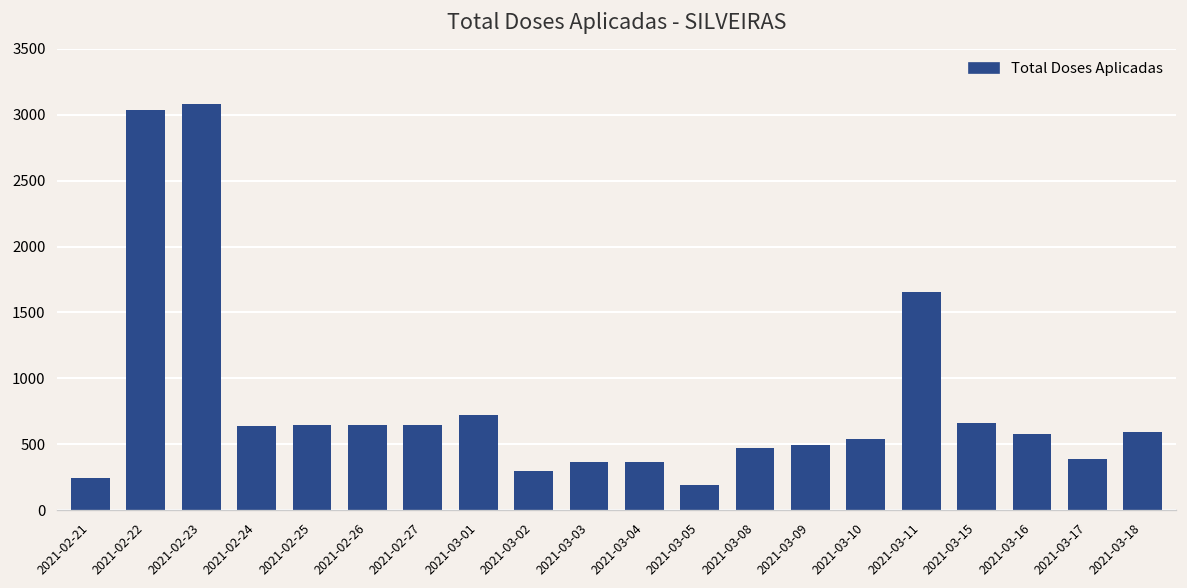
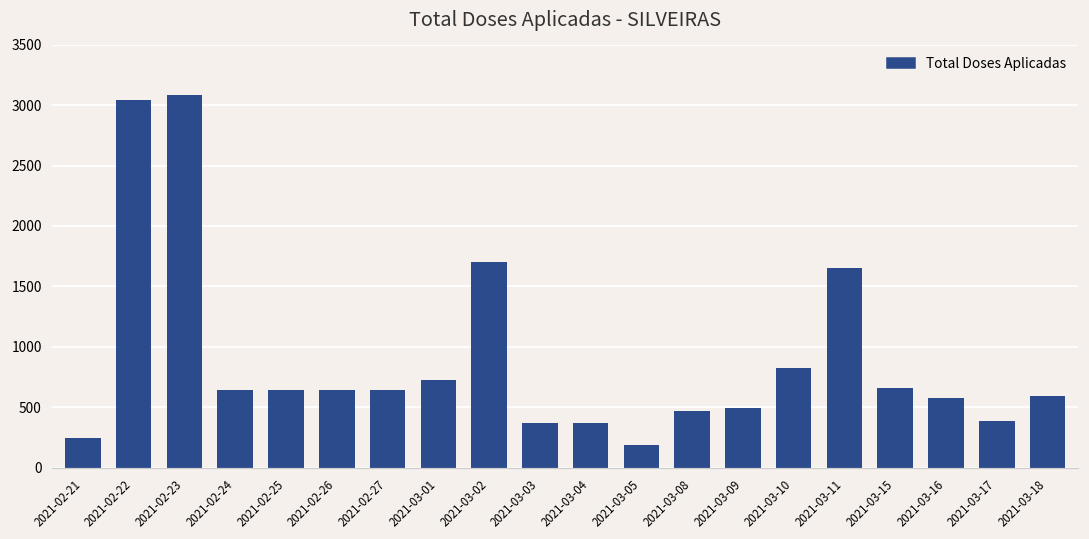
2021-03-02: 300 -> 1700
2021-03-10: 540 -> 820
